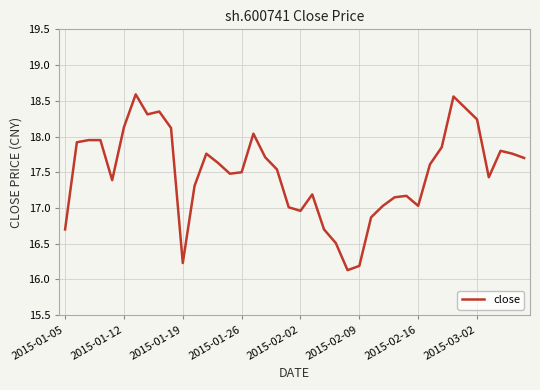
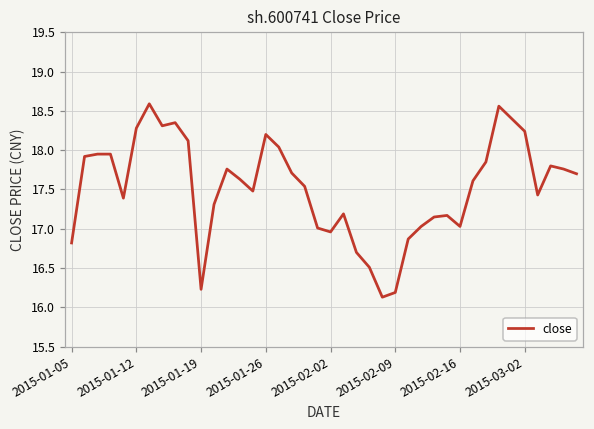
2015-01-05: 16.7 -> 16.8
2015-01-12: 18.1 -> 18.3
2015-01-26: 17.5 -> 18.2
